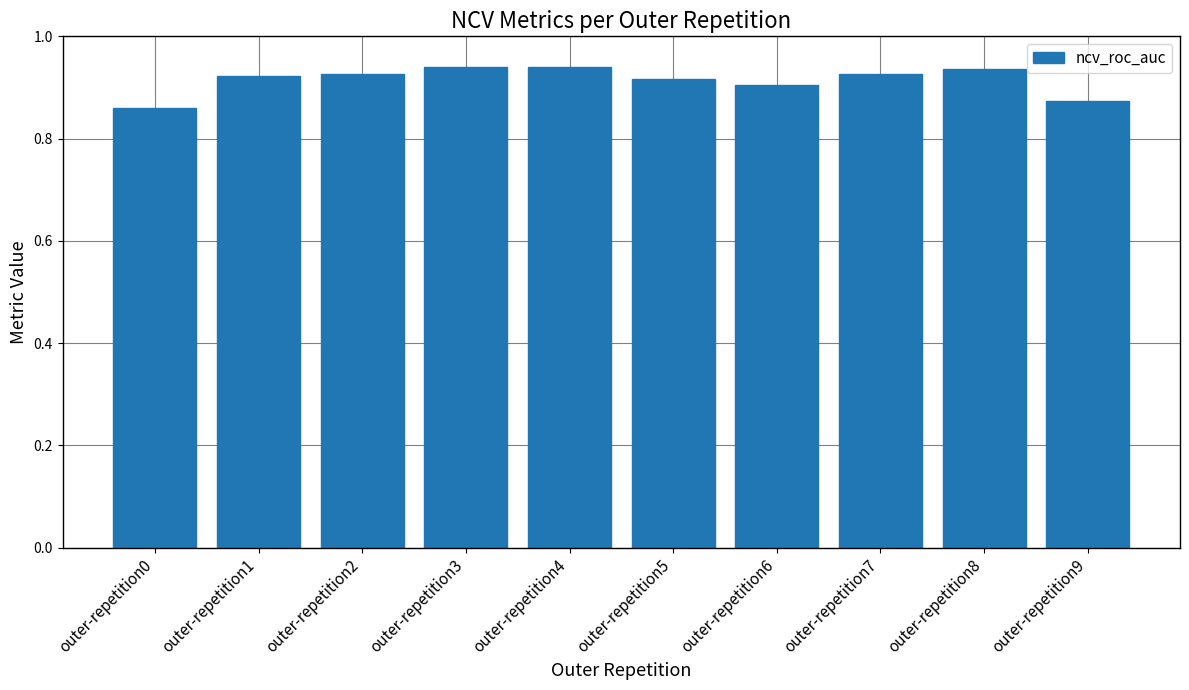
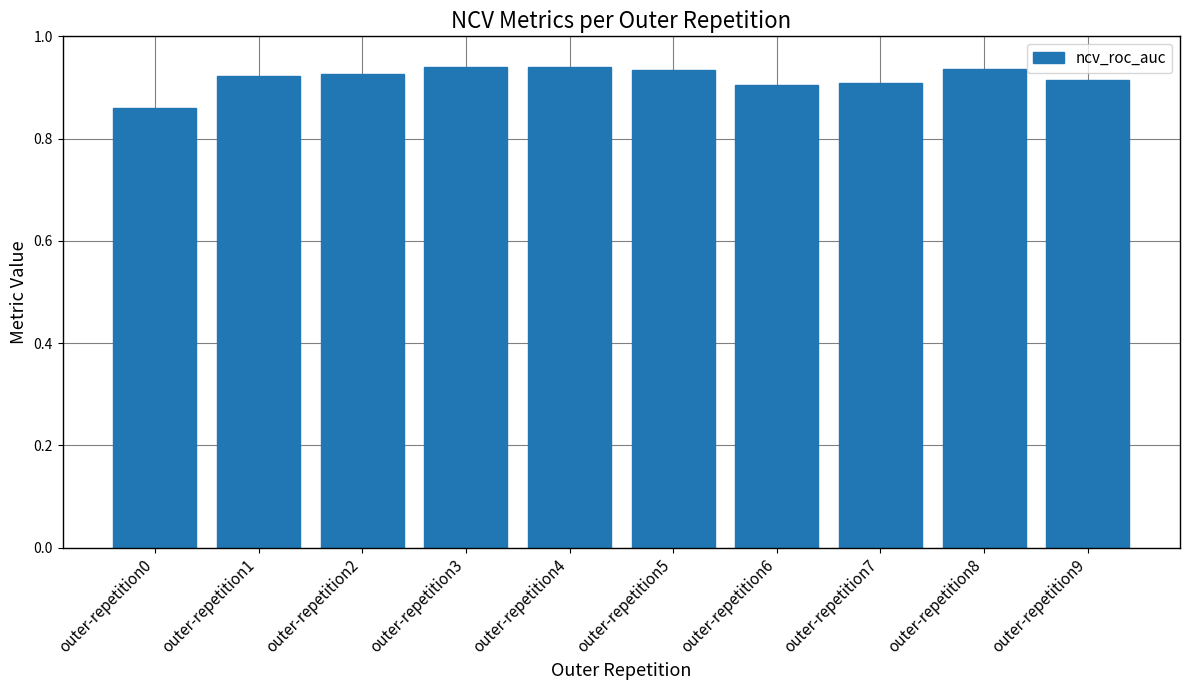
outer-repetition5: 0.92 -> 0.93
outer-repetition7: 0.93 -> 0.91
outer-repetition9: 0.87 -> 0.91
